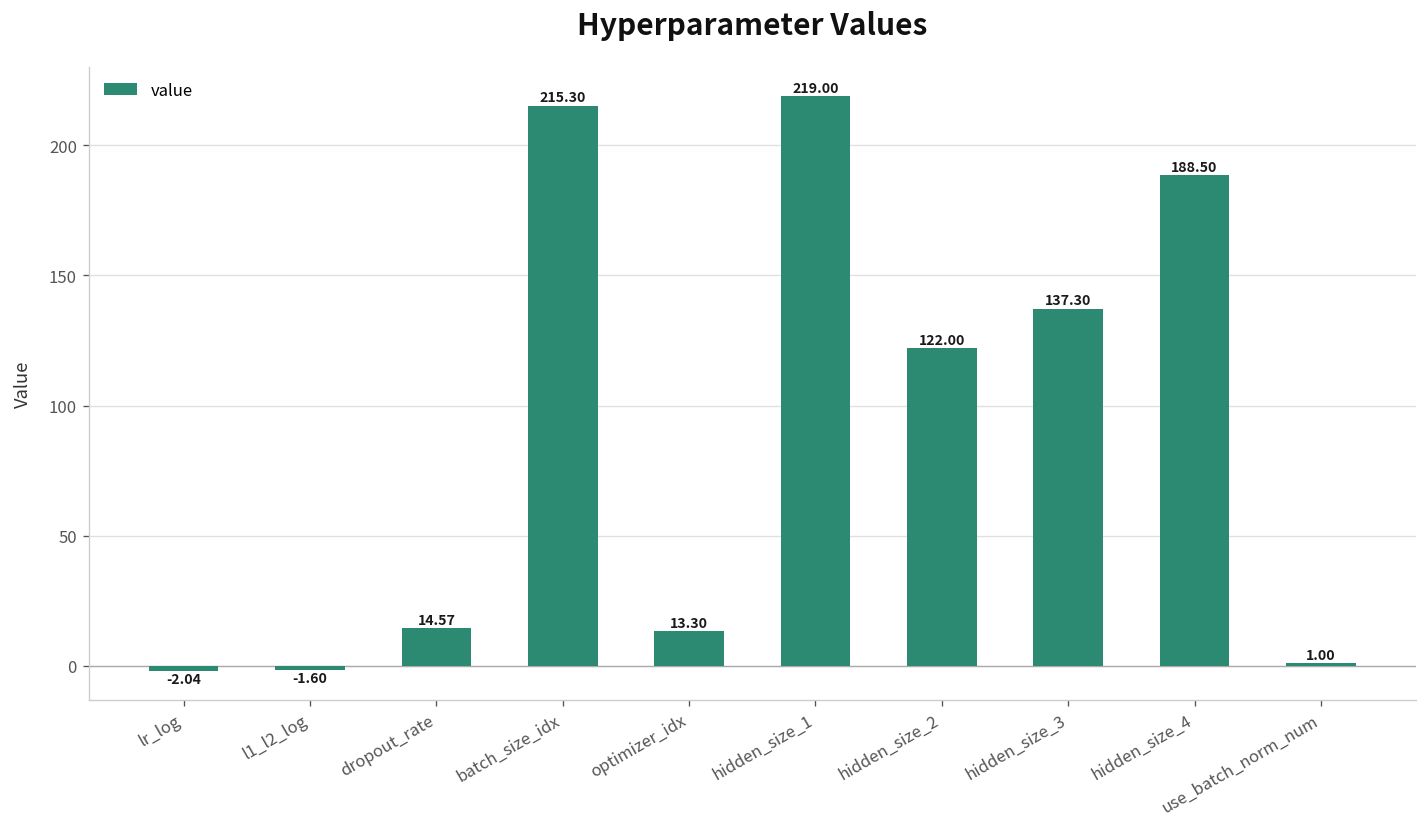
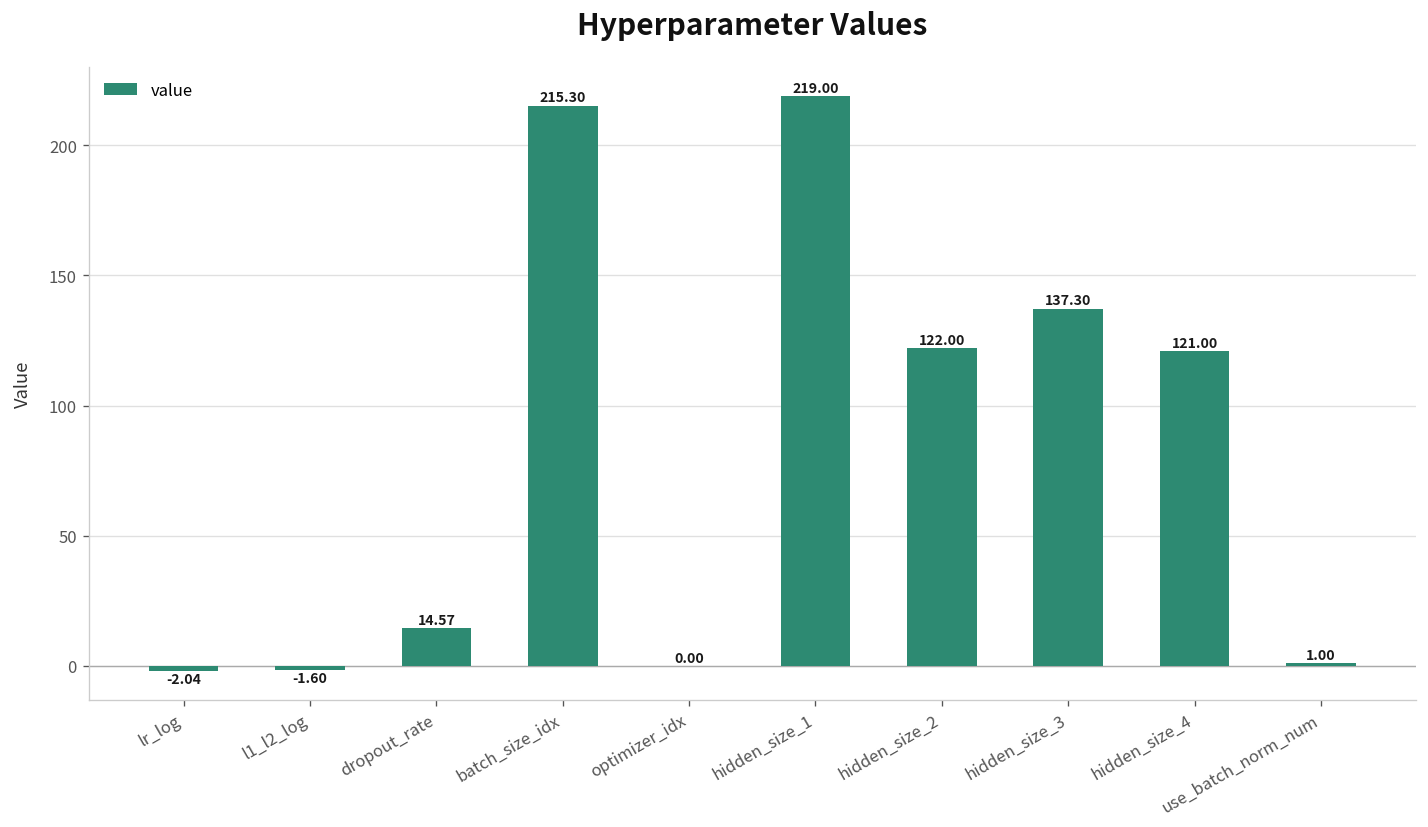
optimizer_idx: 13.30 -> 0.00
hidden_size_4: 188.50 -> 121.00
